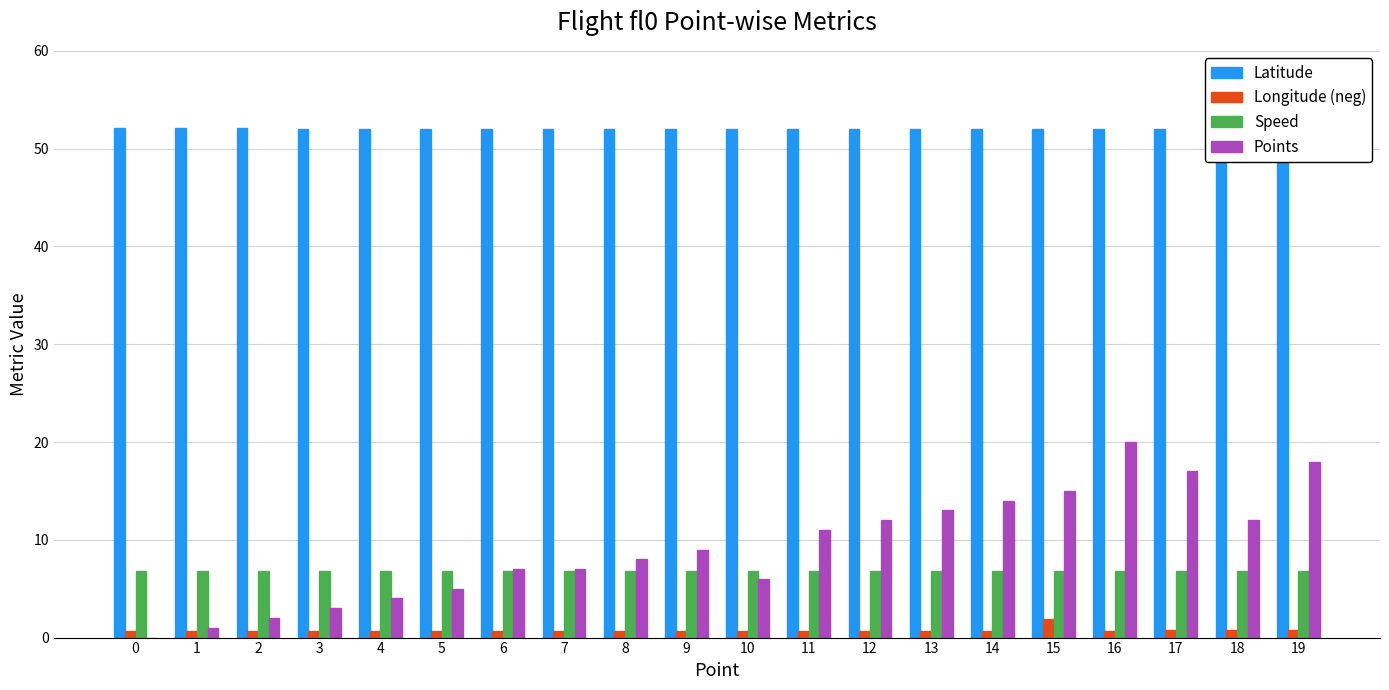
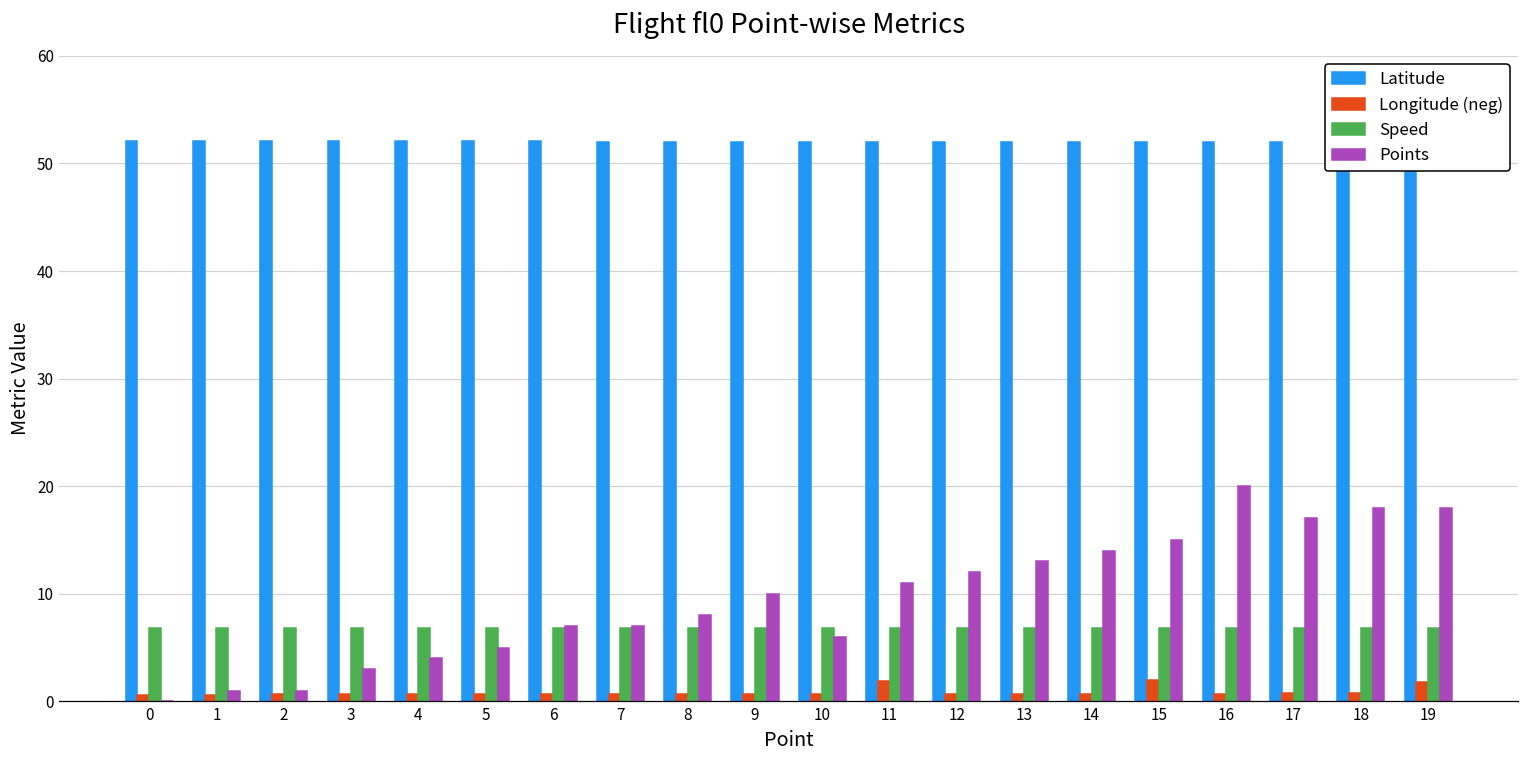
Points, 2: 2 -> 1
Points, 9: 9 -> 10
Longitude (neg), 11: 1 -> 2
Points, 18: 12 -> 18
Longitude (neg), 19: 1 -> 2
